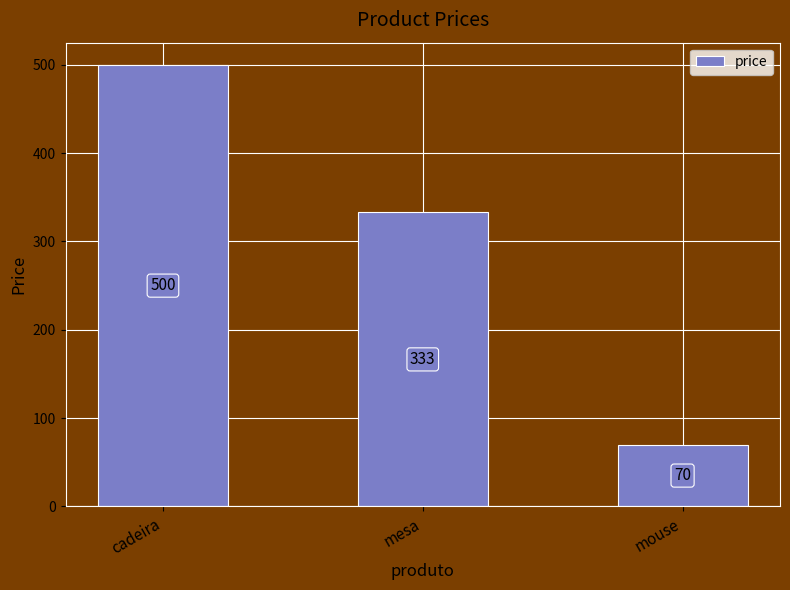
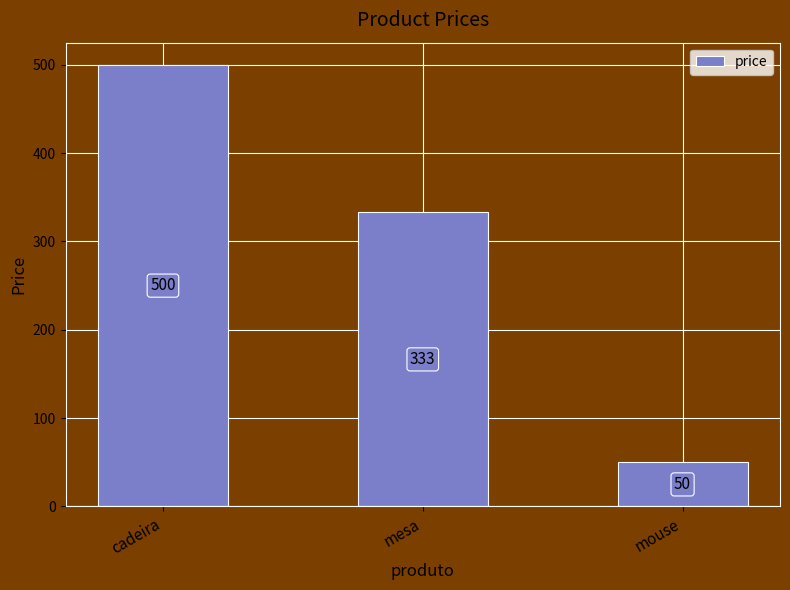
mouse: 70 -> 50
